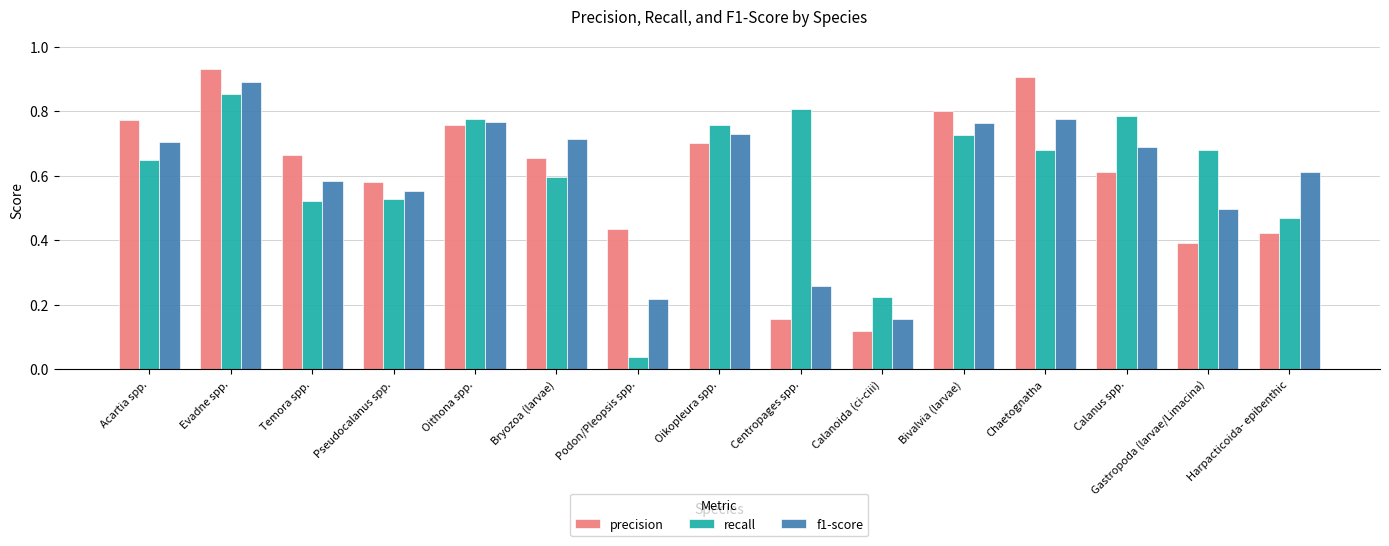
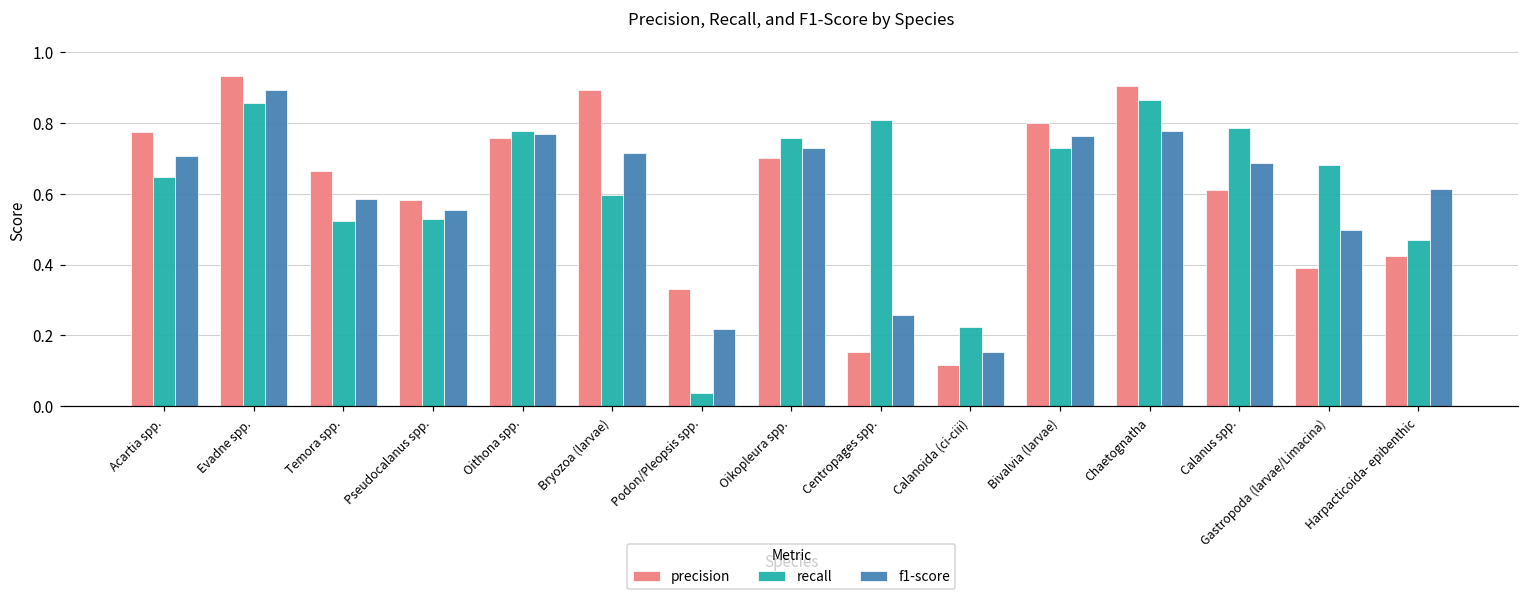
precision, Bryozoa (larvae): 0.66 -> 0.89
precision, Podon/Pleopsis spp.: 0.43 -> 0.33
recall, Chaetognatha: 0.68 -> 0.86
